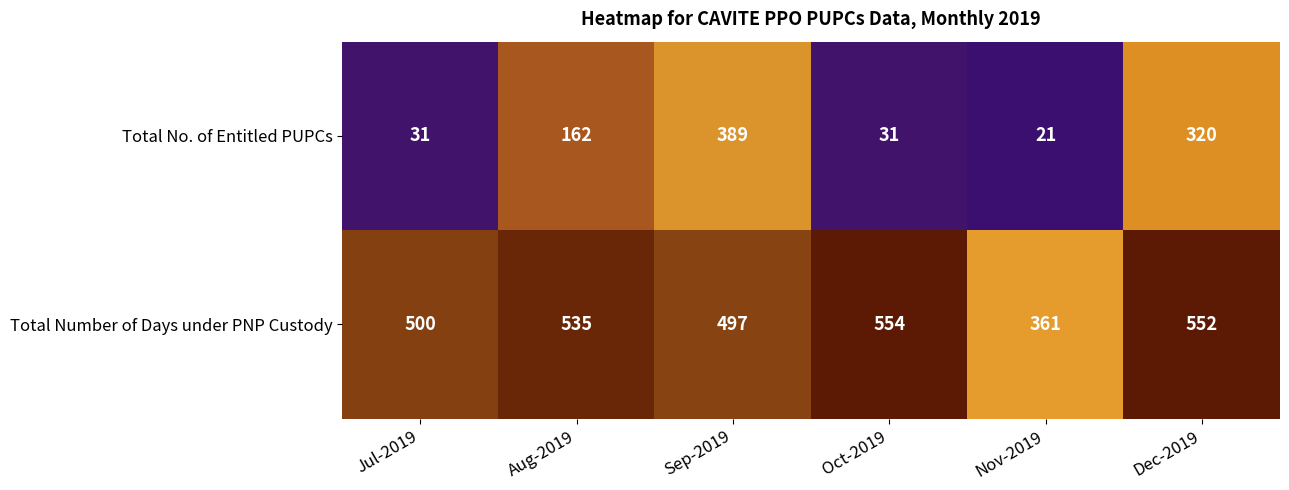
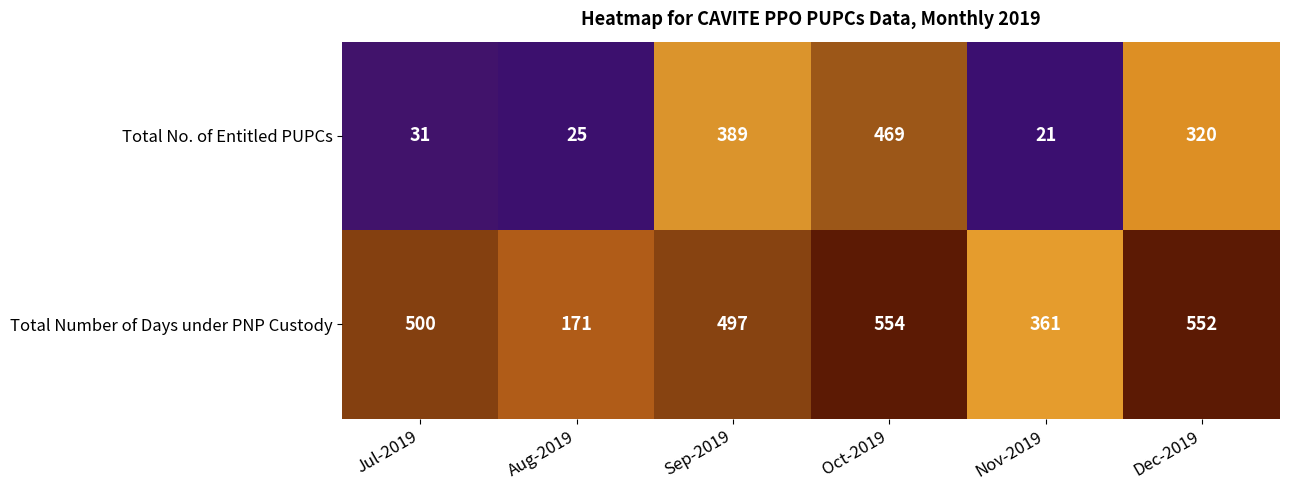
Total No. of Entitled PUPCs, Aug-2019: 162 -> 25
Total No. of Entitled PUPCs, Oct-2019: 31 -> 469
Total Number of Days under PNP Custody, Aug-2019: 535 -> 171
